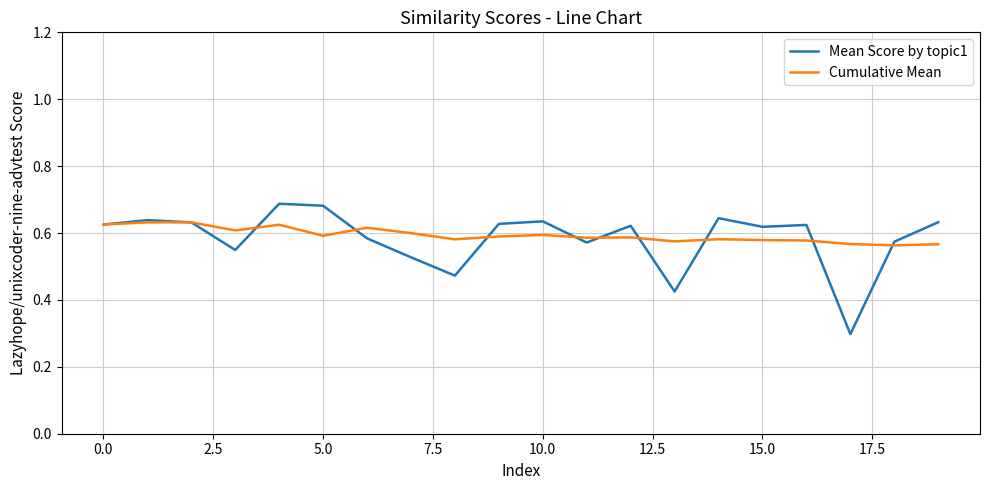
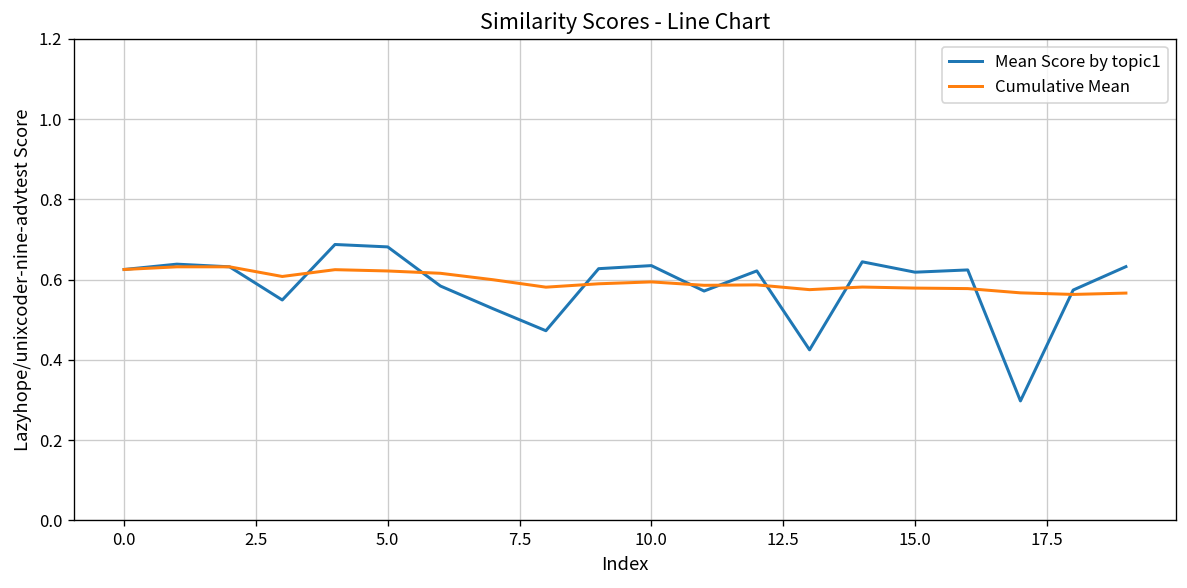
Cumulative Mean, 5.0: 0.59 -> 0.62
